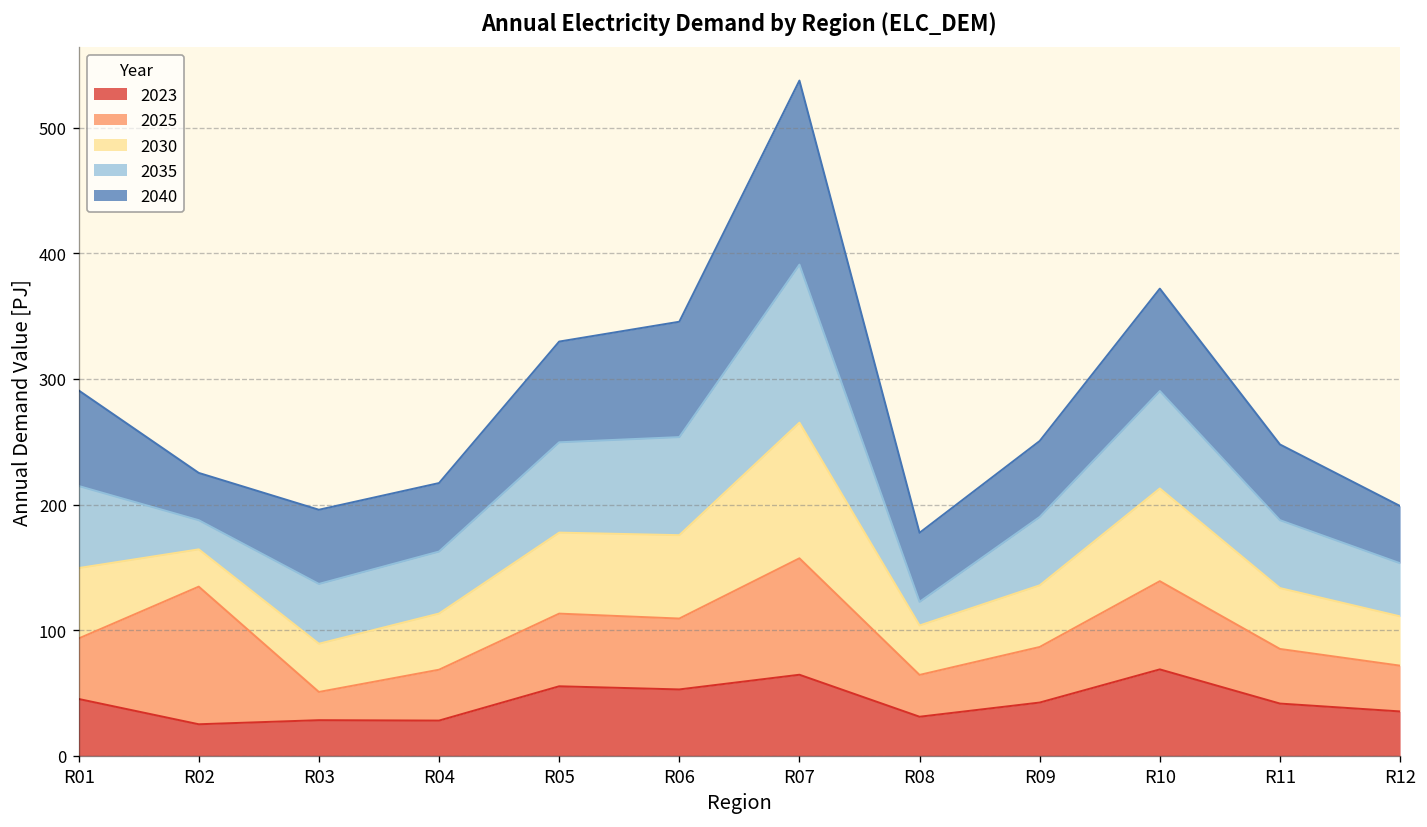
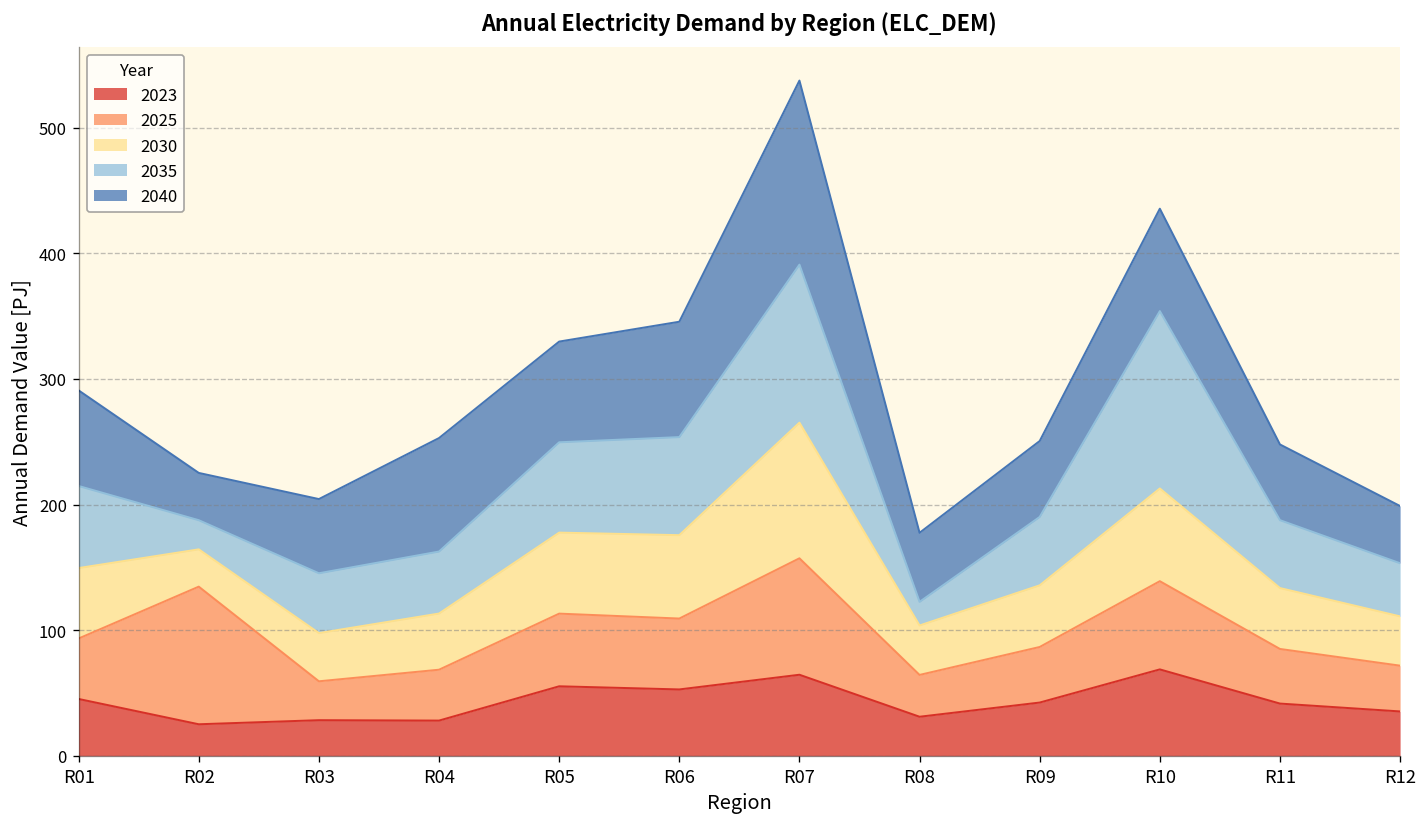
2025, R03: 22 -> 31
2040, R04: 54 -> 90
2035, R10: 78 -> 141
